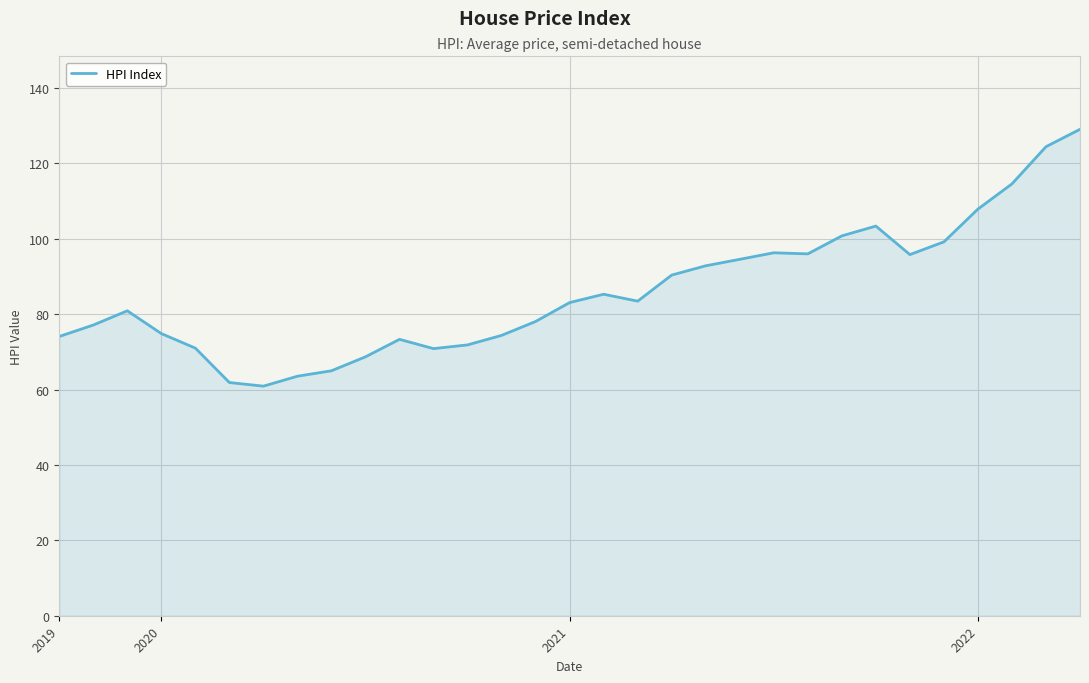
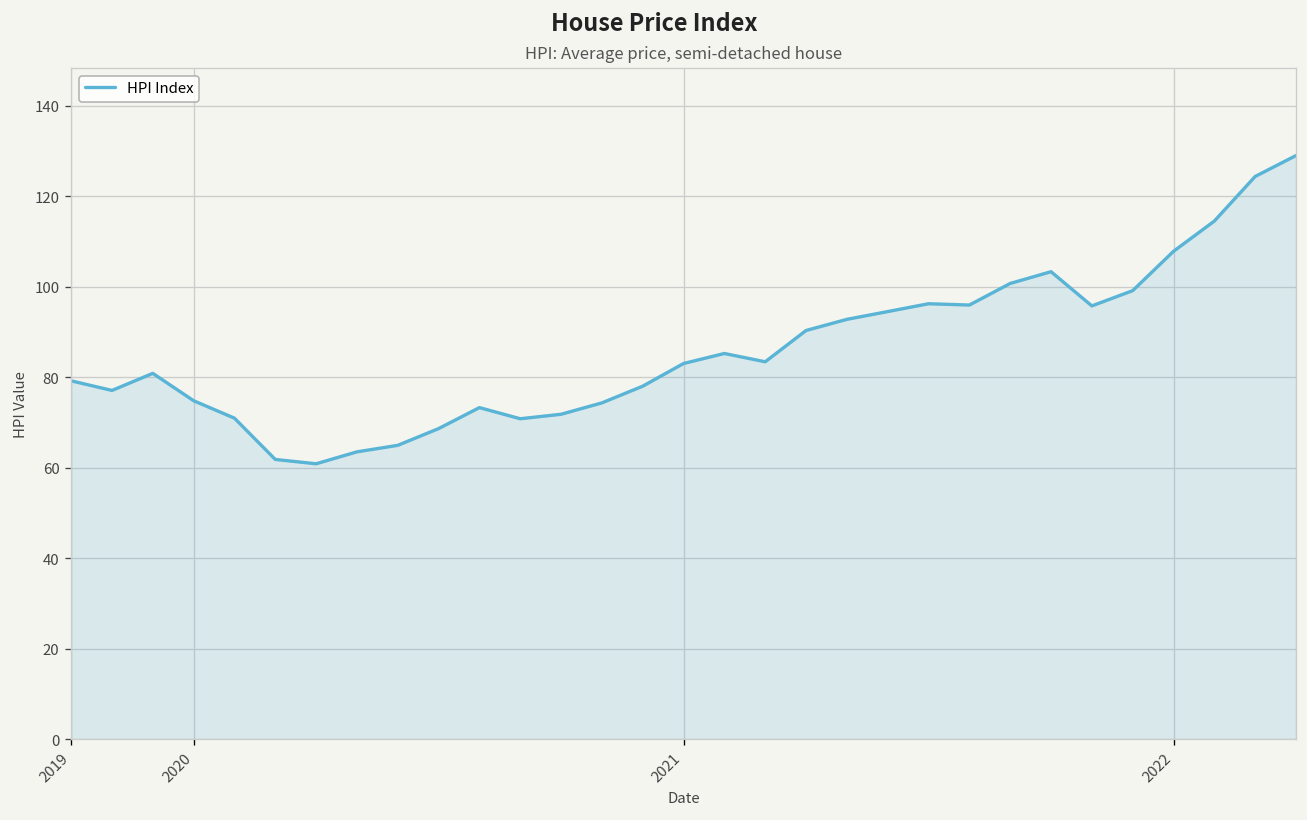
2019: 74 -> 79
